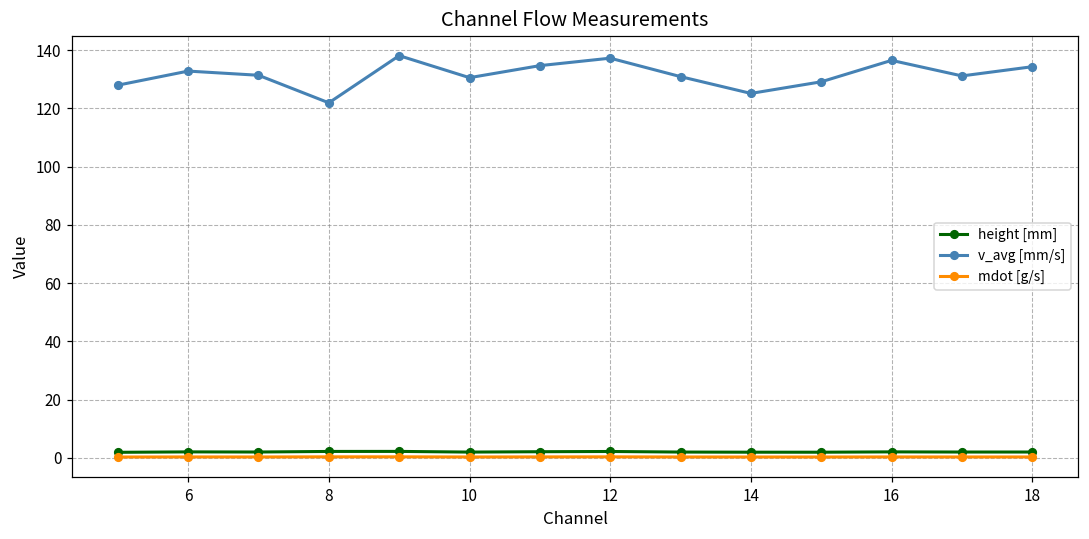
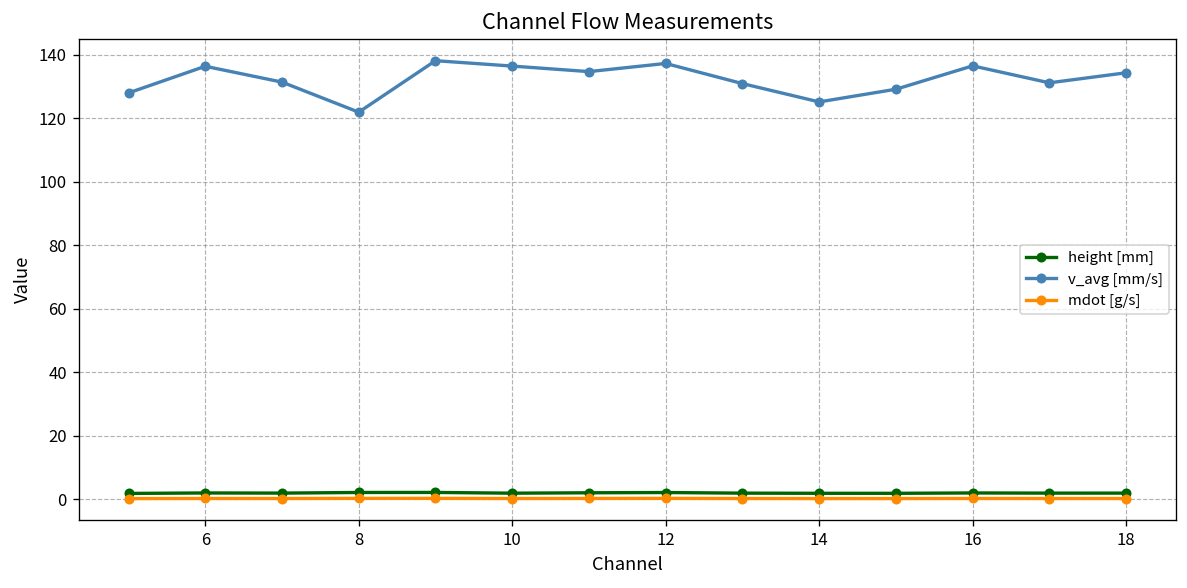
v_avg [mm/s], 6: 133 -> 136
v_avg [mm/s], 10: 131 -> 136
